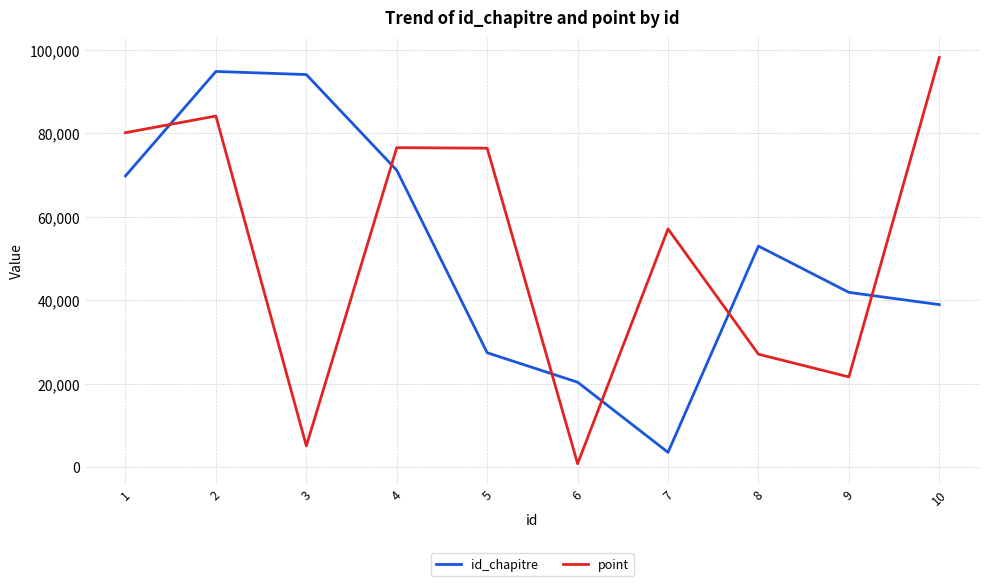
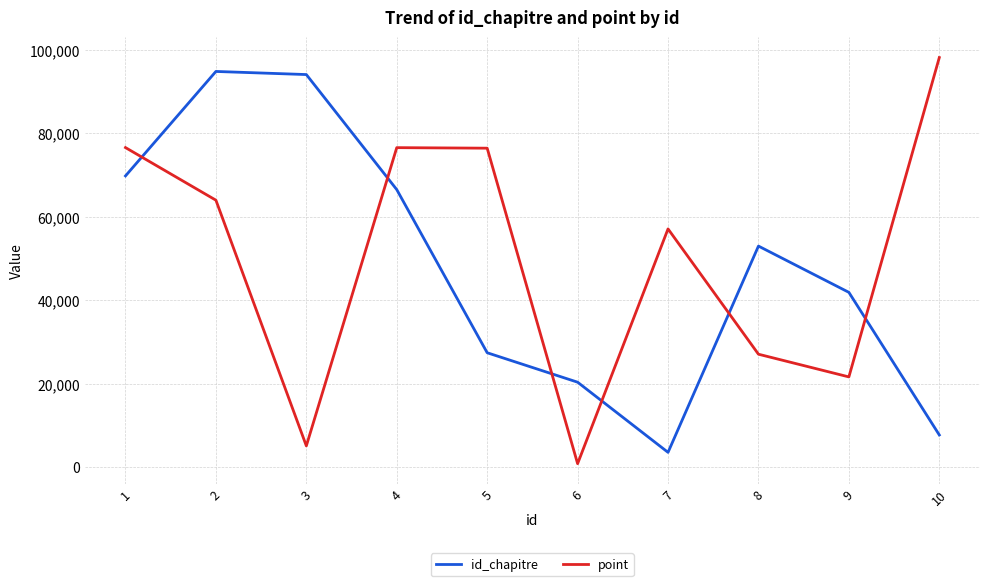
point, 1: 80,000 -> 77,000
point, 2: 84,000 -> 64,000
id_chapitre, 4: 71,000 -> 67,000
id_chapitre, 10: 39,000 -> 8,000
